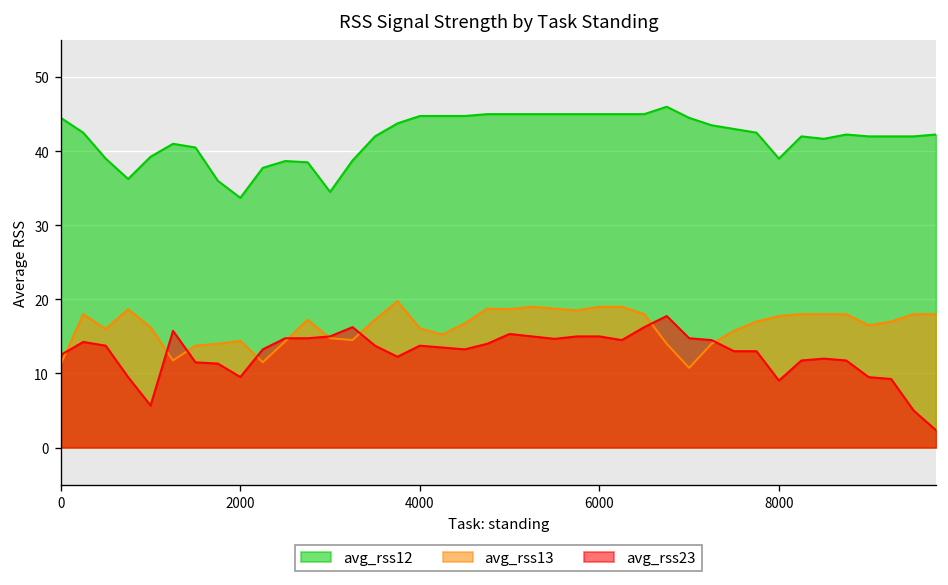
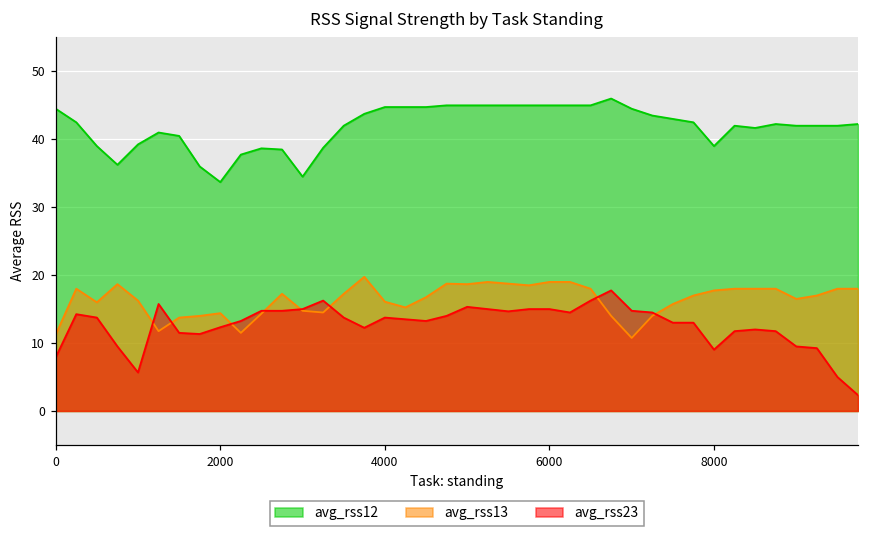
avg_rss23, 0: 13 -> 8
avg_rss23, 2000: 10 -> 12
